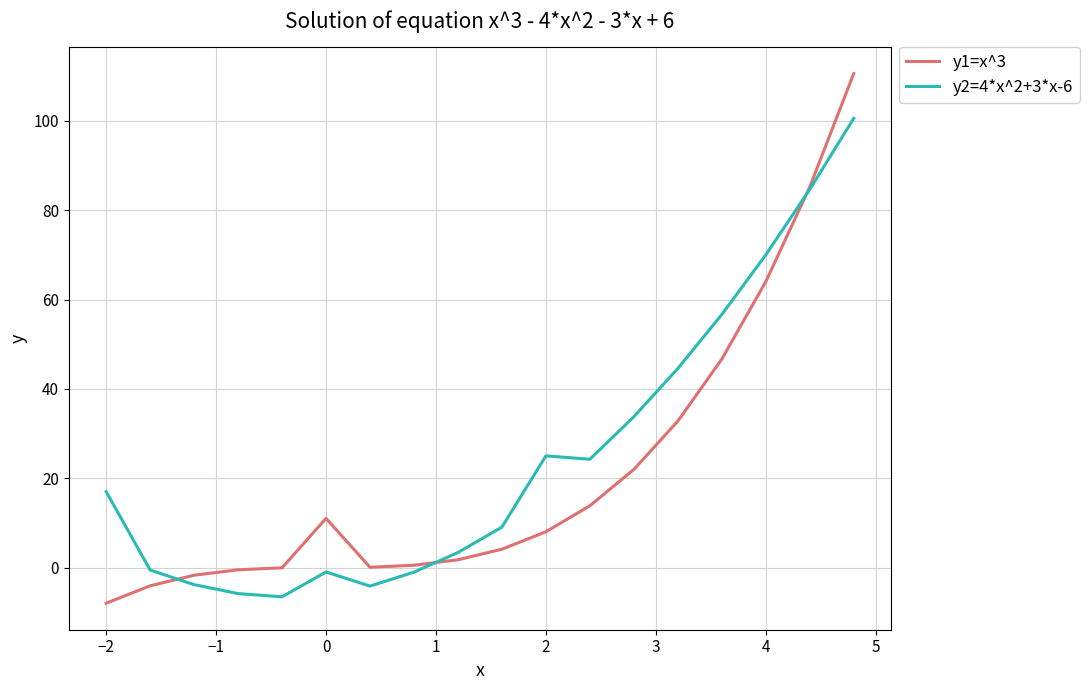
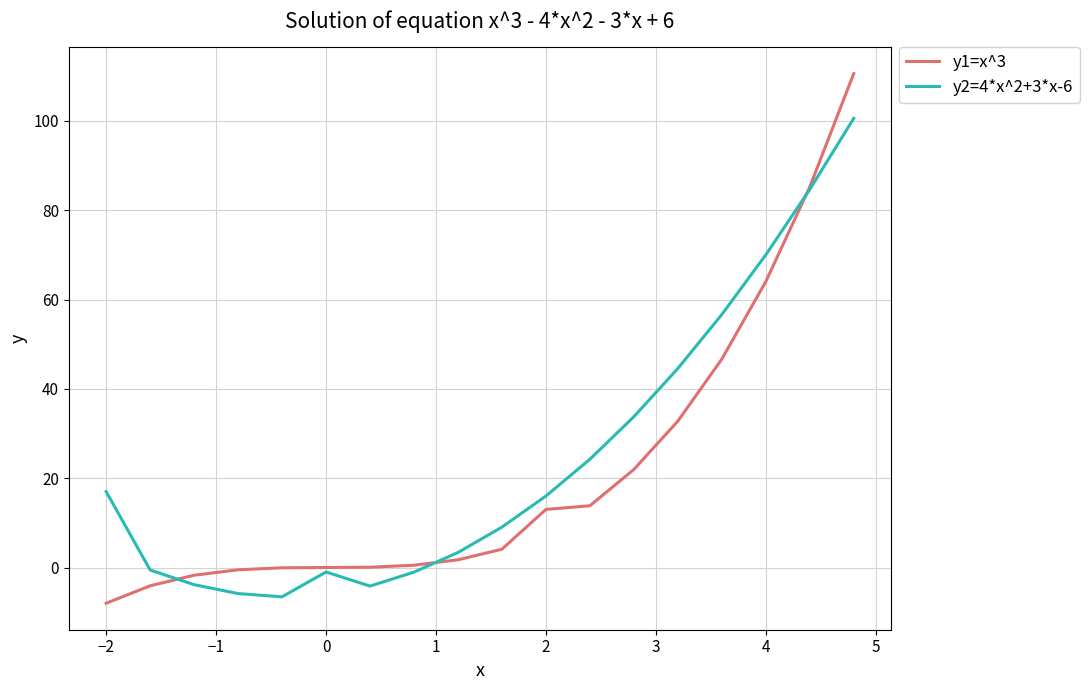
y1=x^3, 0: 11 -> 0
y1=x^3, 2: 8 -> 13
y2=4*x^2+3*x-6, 2: 25 -> 16
